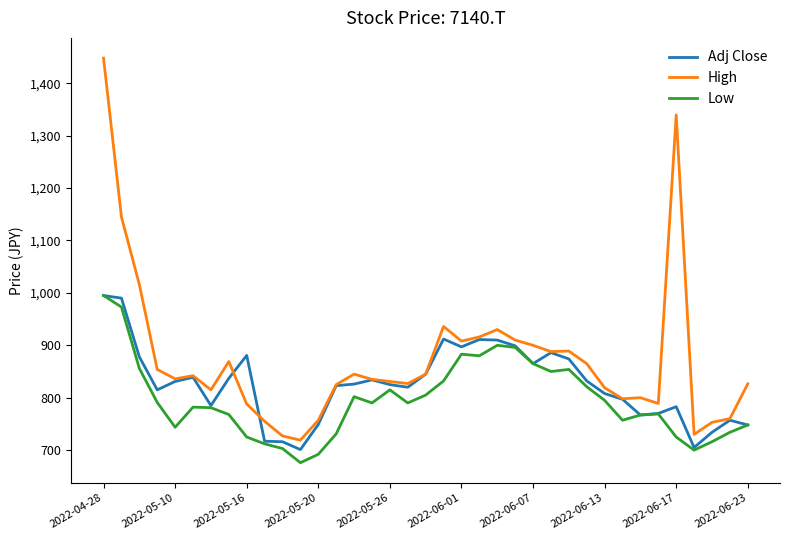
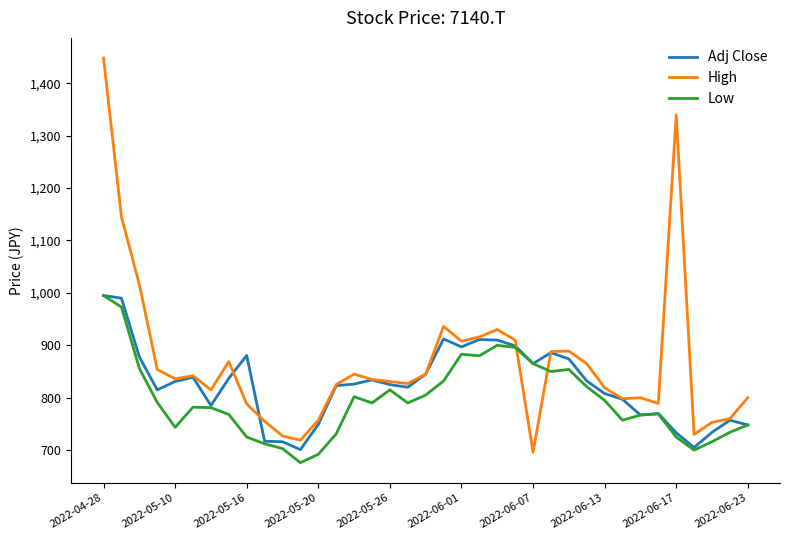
High, 2022-06-07: 900 -> 700
Adj Close, 2022-06-17: 780 -> 730
High, 2022-06-23: 830 -> 800
